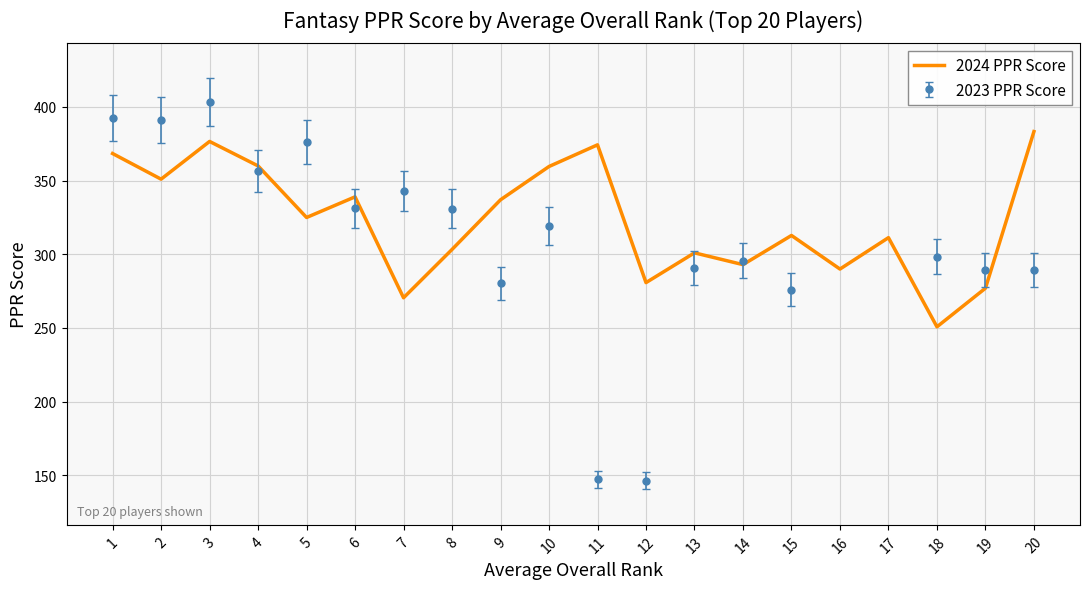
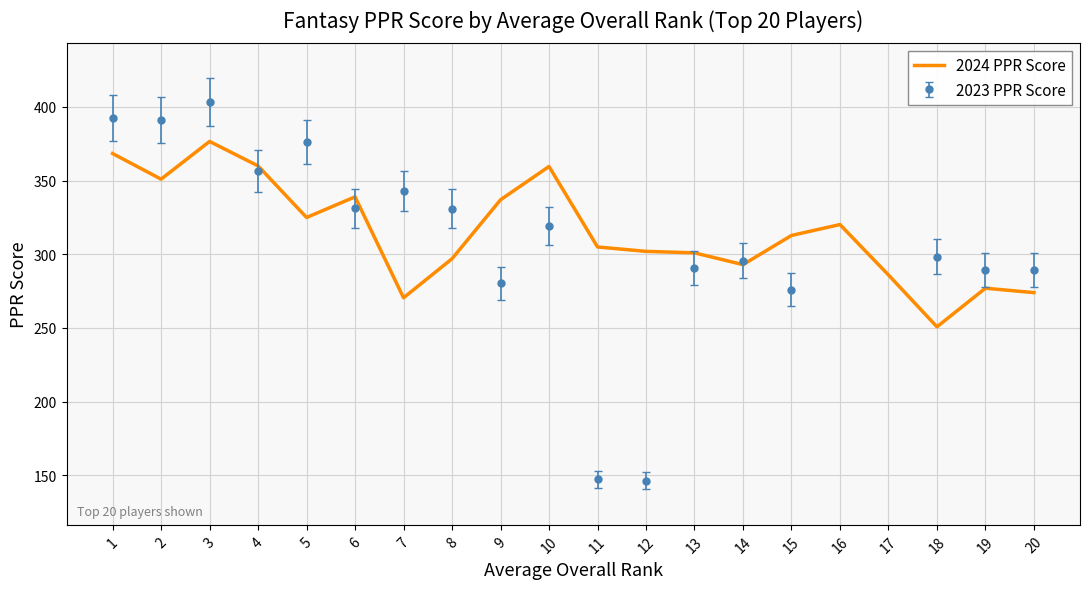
2024 PPR Score, 8: 303 -> 297
2024 PPR Score, 11: 374 -> 305
2024 PPR Score, 12: 281 -> 302
2024 PPR Score, 16: 290 -> 320
2024 PPR Score, 17: 311 -> 286
2024 PPR Score, 20: 383 -> 274
